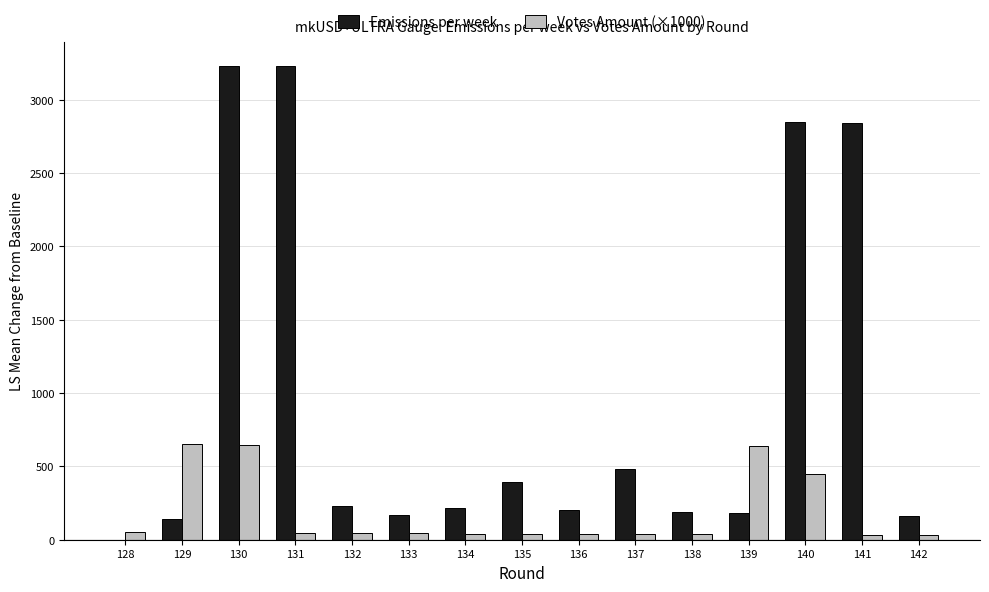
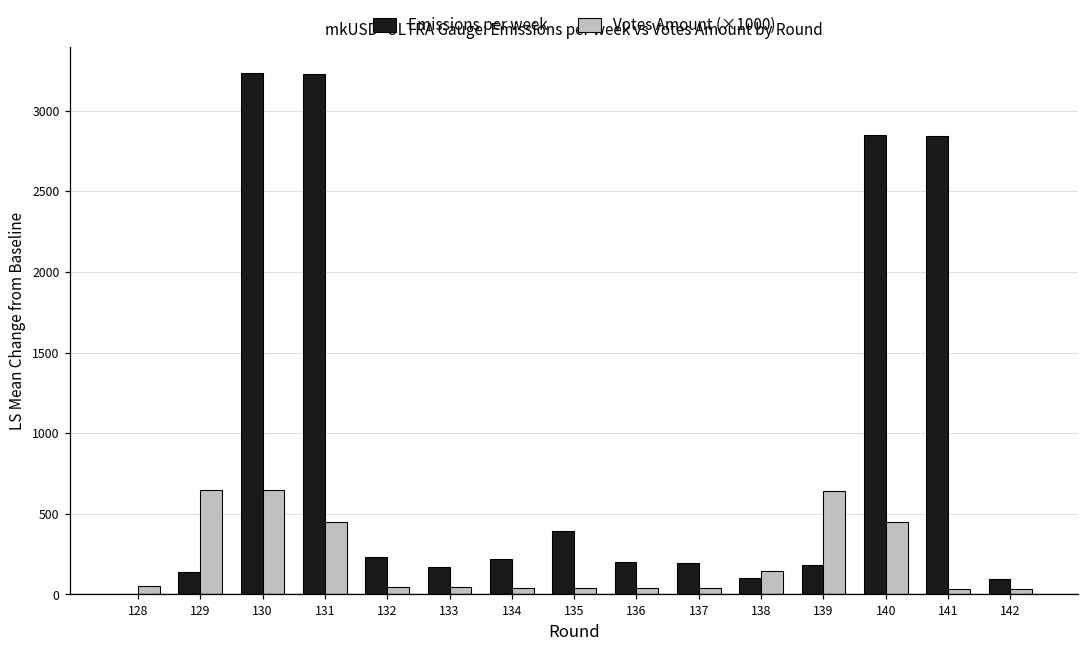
Votes Amount (×1000), 131: 50 -> 450
Emissions per week, 137: 480 -> 200
Emissions per week, 138: 190 -> 100
Votes Amount (×1000), 138: 40 -> 140
Emissions per week, 142: 160 -> 100
